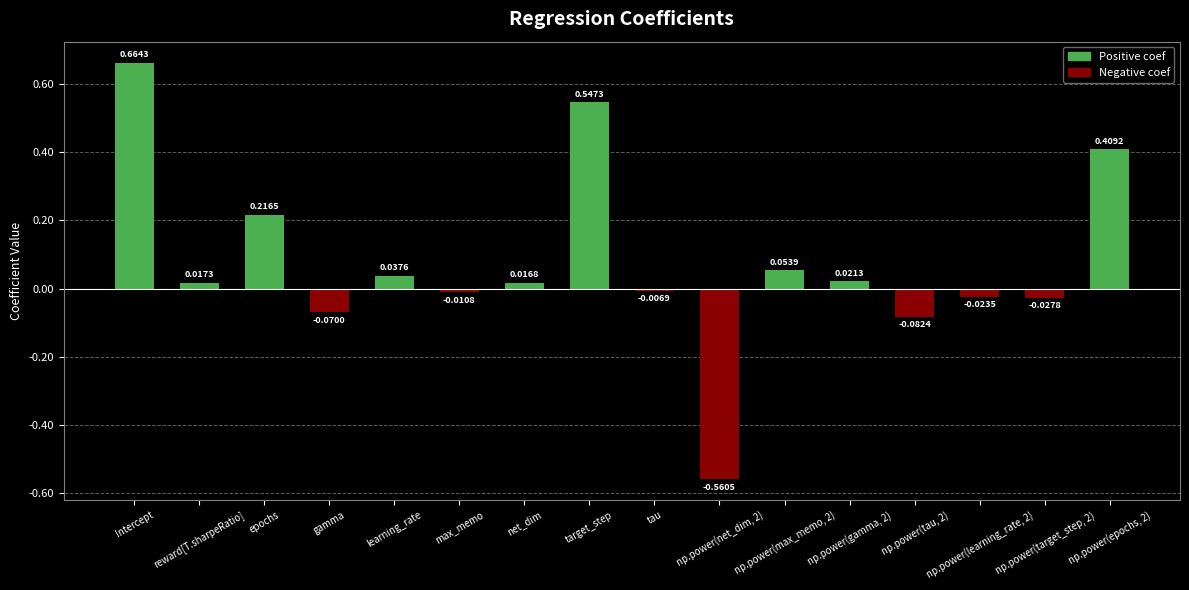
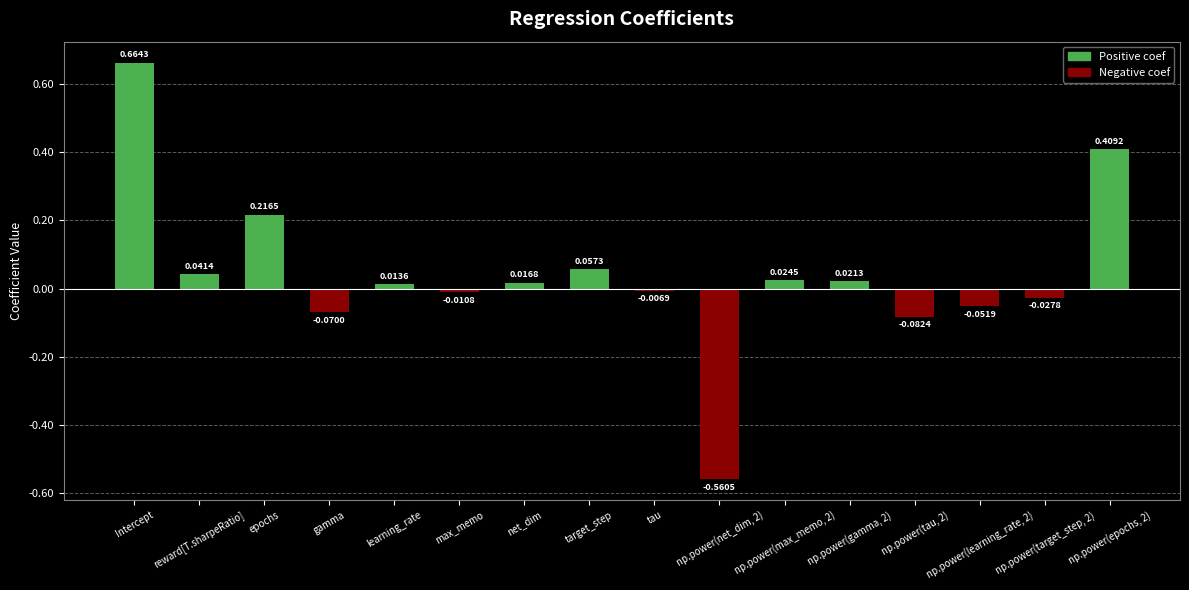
reward[T.sharpeRatio]: 0.0173 -> 0.0414
learning_rate: 0.0376 -> 0.0136
target_step: 0.5473 -> 0.0573
np.power(max_memo, 2): 0.0539 -> 0.0245
np.power(learning_rate, 2): -0.0235 -> -0.0519
